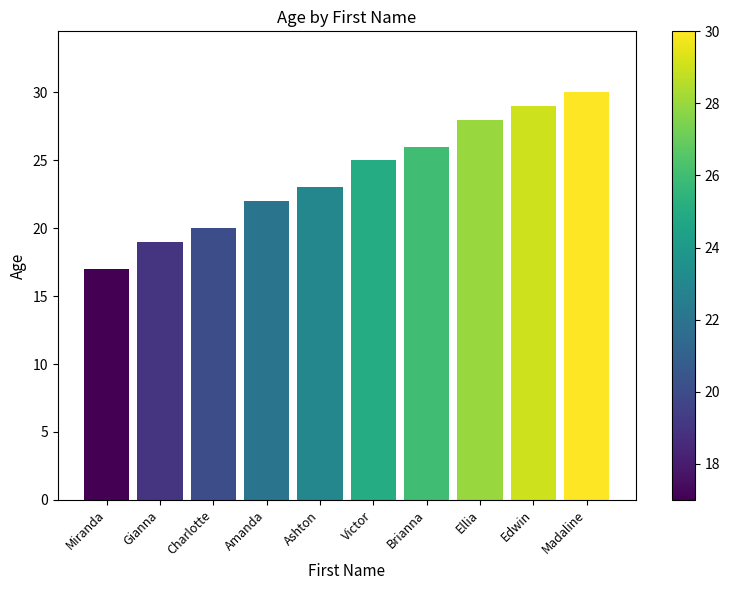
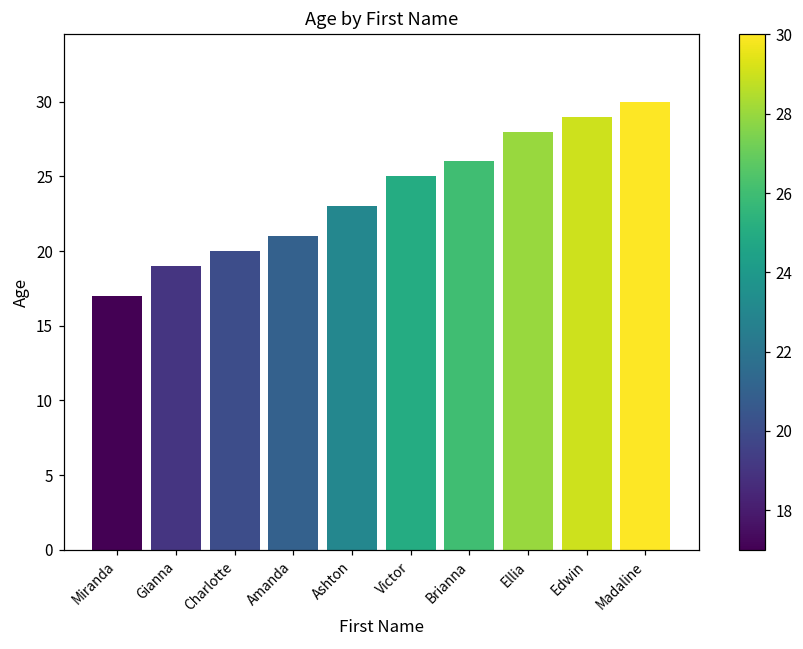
Amanda: 22 -> 21
